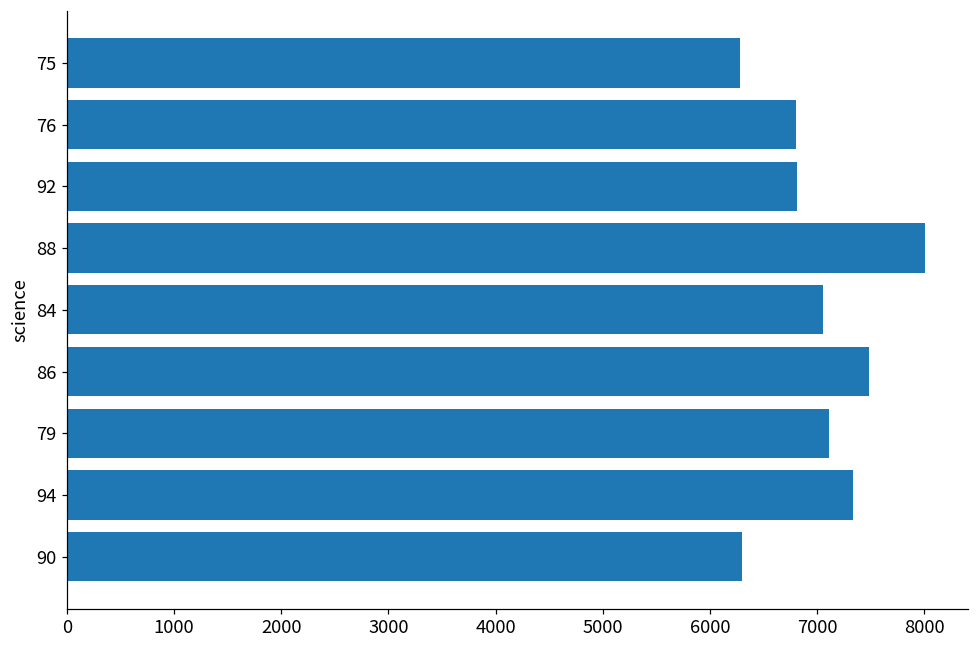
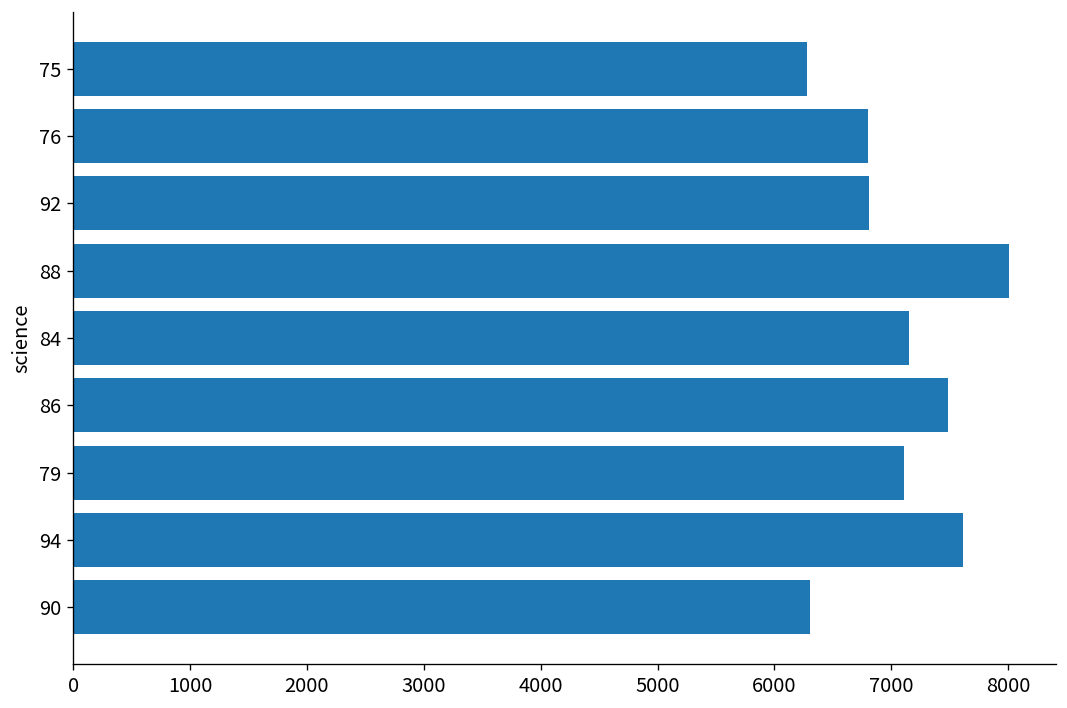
84: 7060 -> 7150
94: 7300 -> 7600
